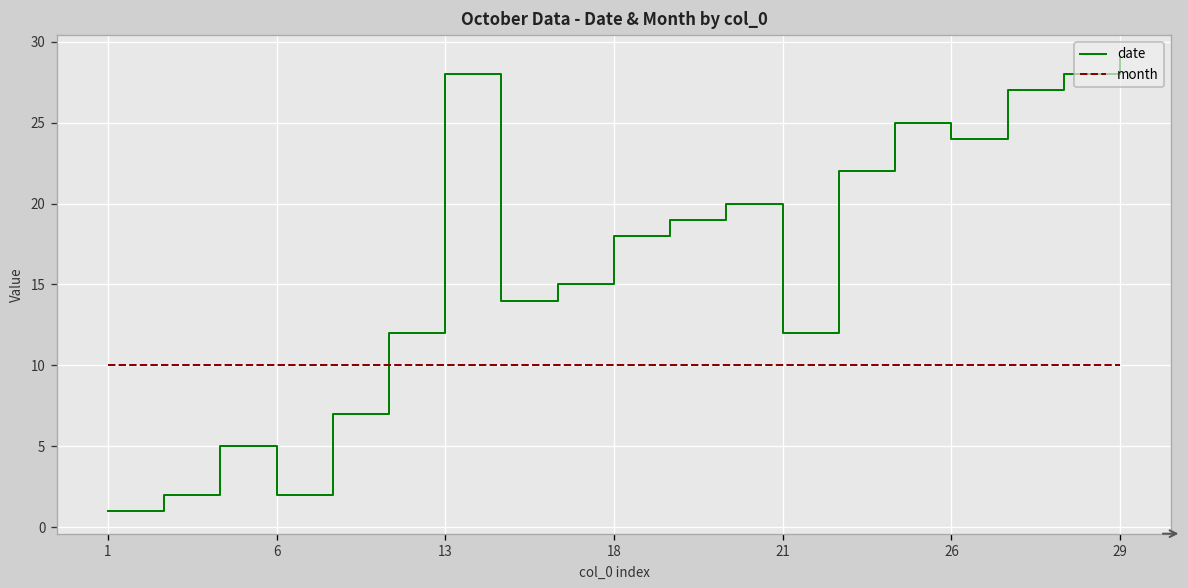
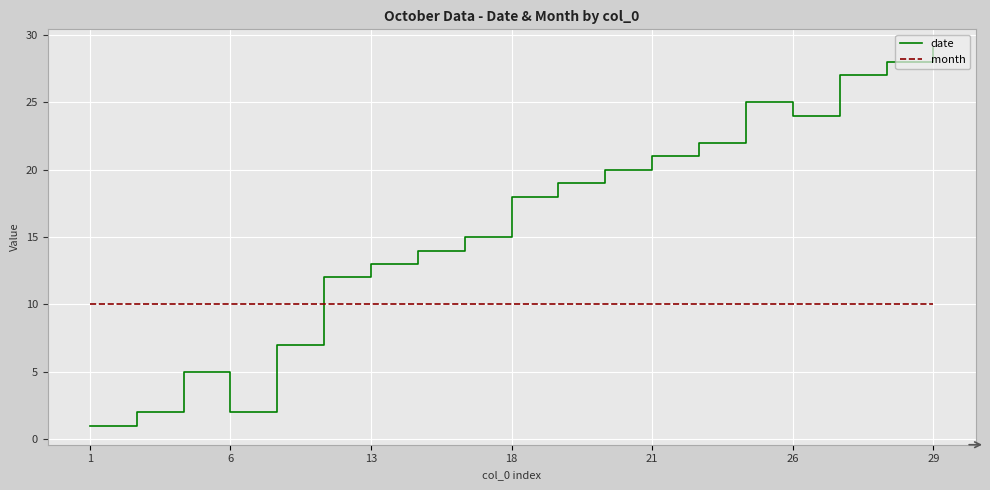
date, 13: 28 -> 13
date, 21: 12 -> 21
